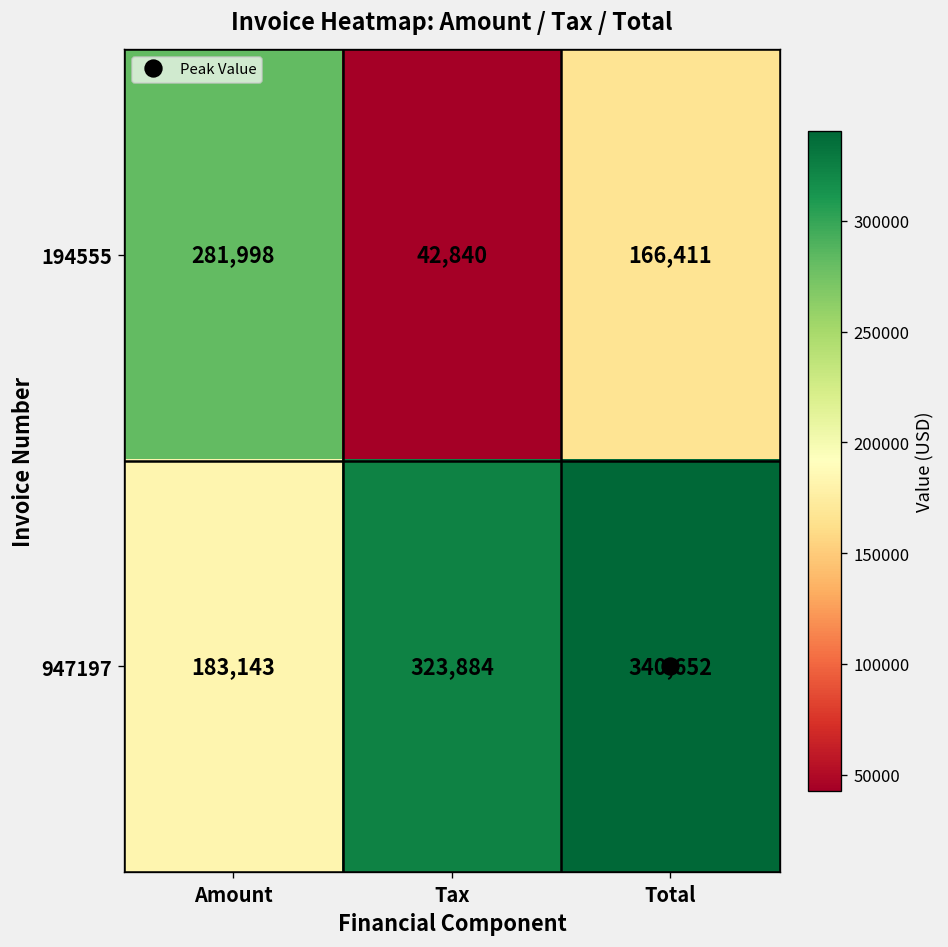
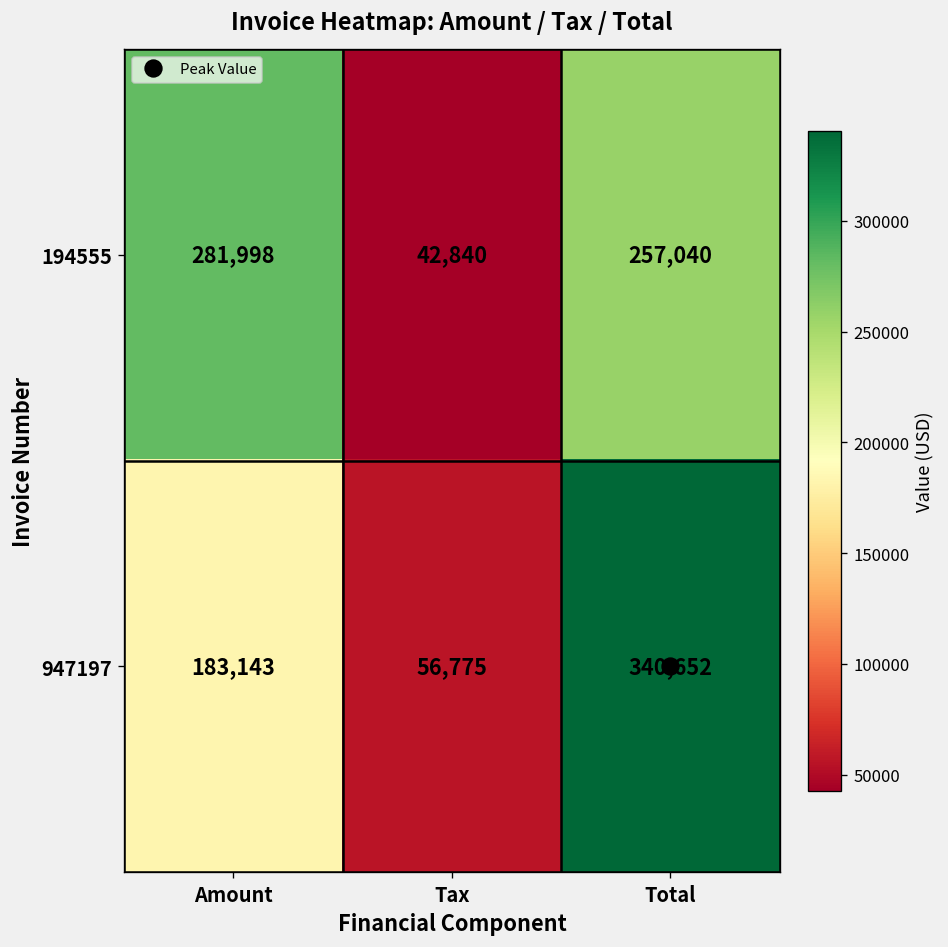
194555, Total: 166,411 -> 257,040
947197, Tax: 323,884 -> 56,775
